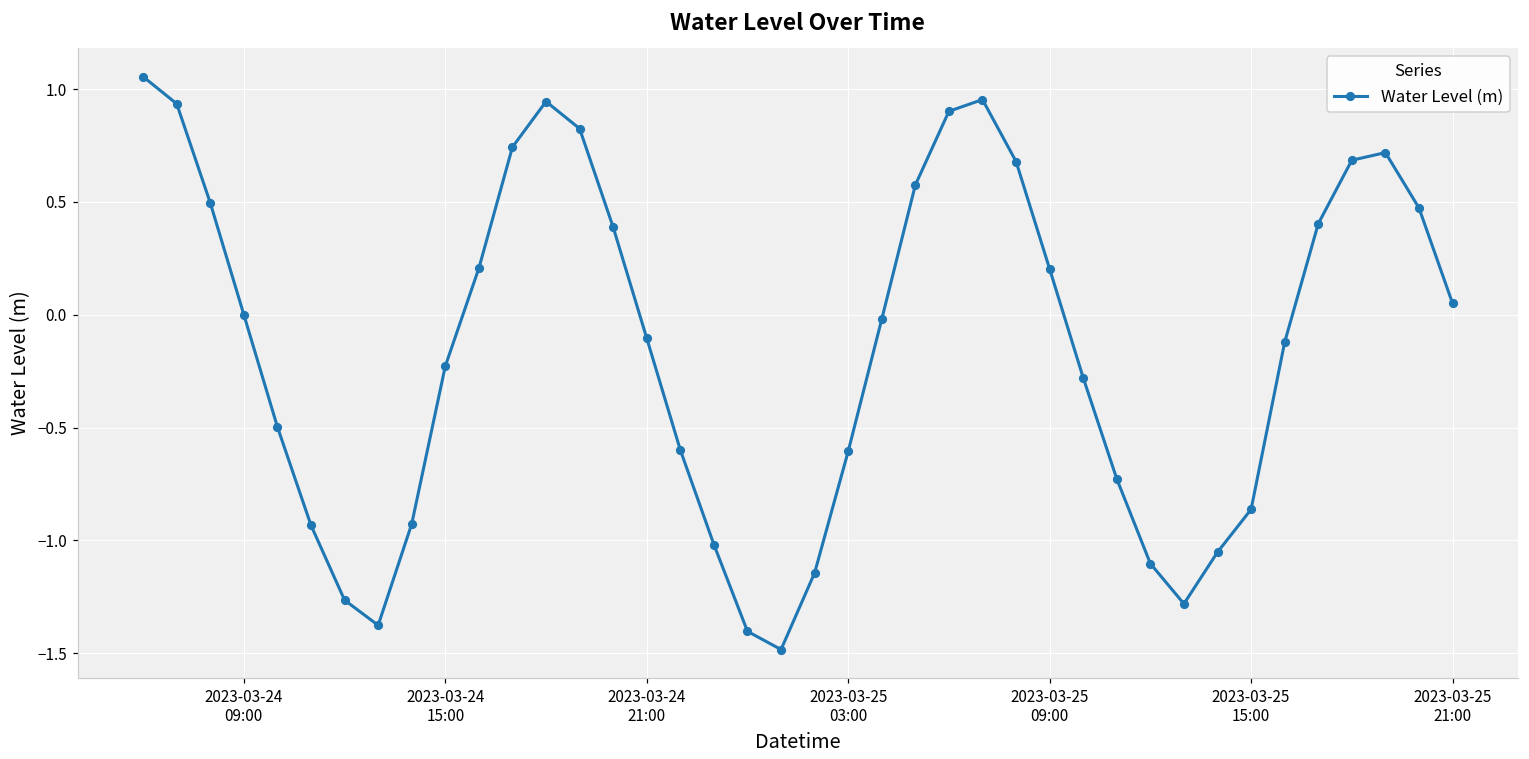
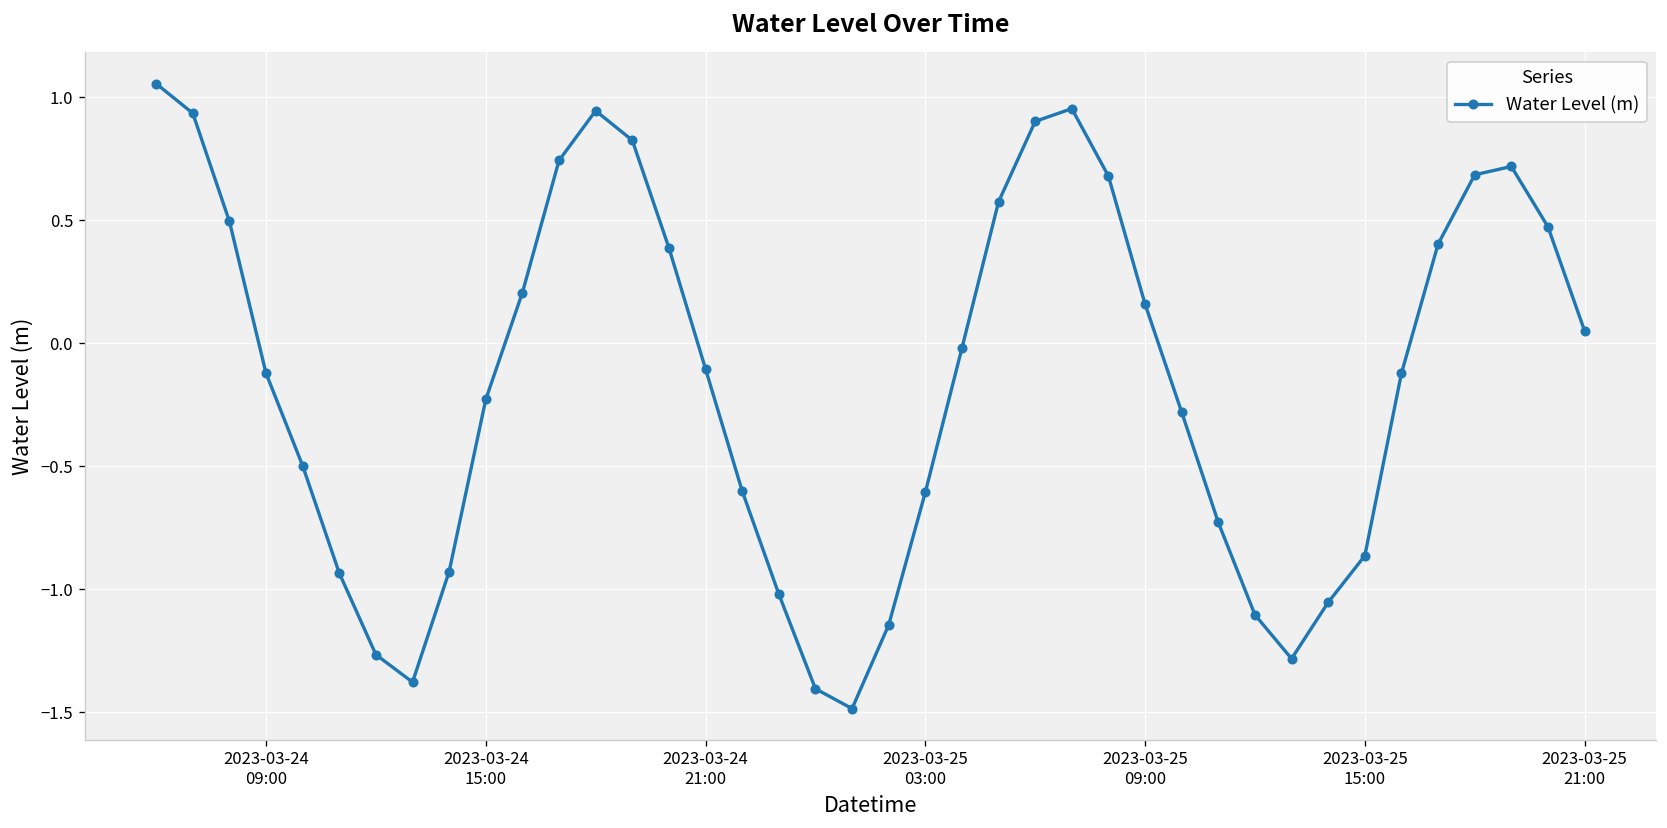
2023-03-24 09:00: 0.00 -> -0.12
2023-03-25 09:00: 0.20 -> 0.16
